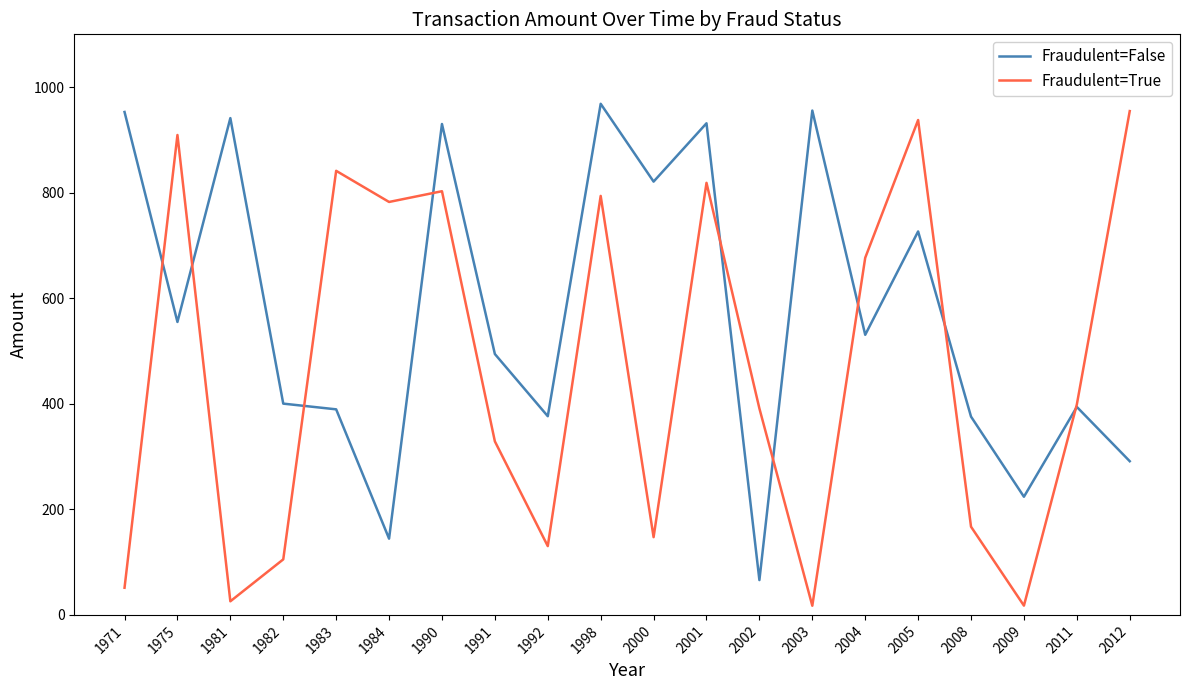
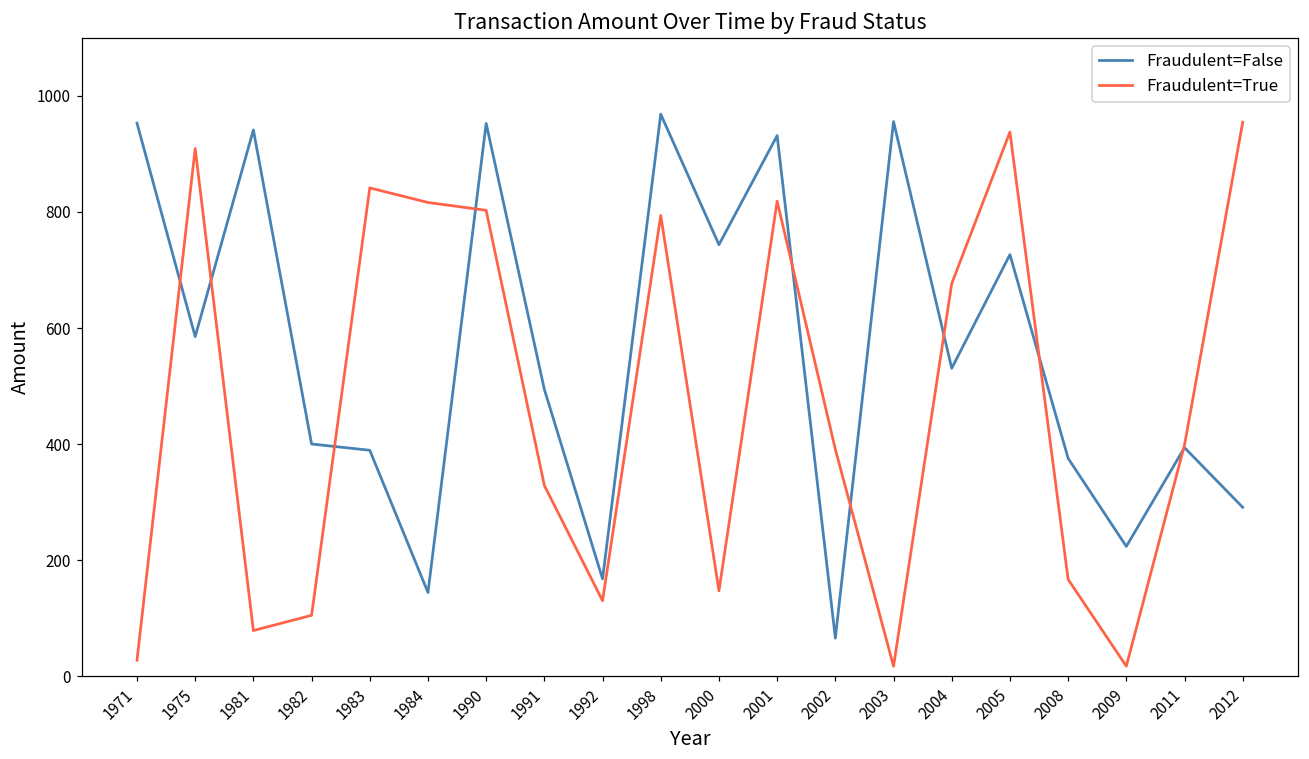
Fraudulent=True, 1971: 50 -> 30
Fraudulent=False, 1975: 560 -> 590
Fraudulent=True, 1981: 30 -> 80
Fraudulent=True, 1984: 780 -> 820
Fraudulent=False, 1990: 930 -> 950
Fraudulent=False, 1992: 380 -> 170
Fraudulent=False, 2000: 820 -> 740
